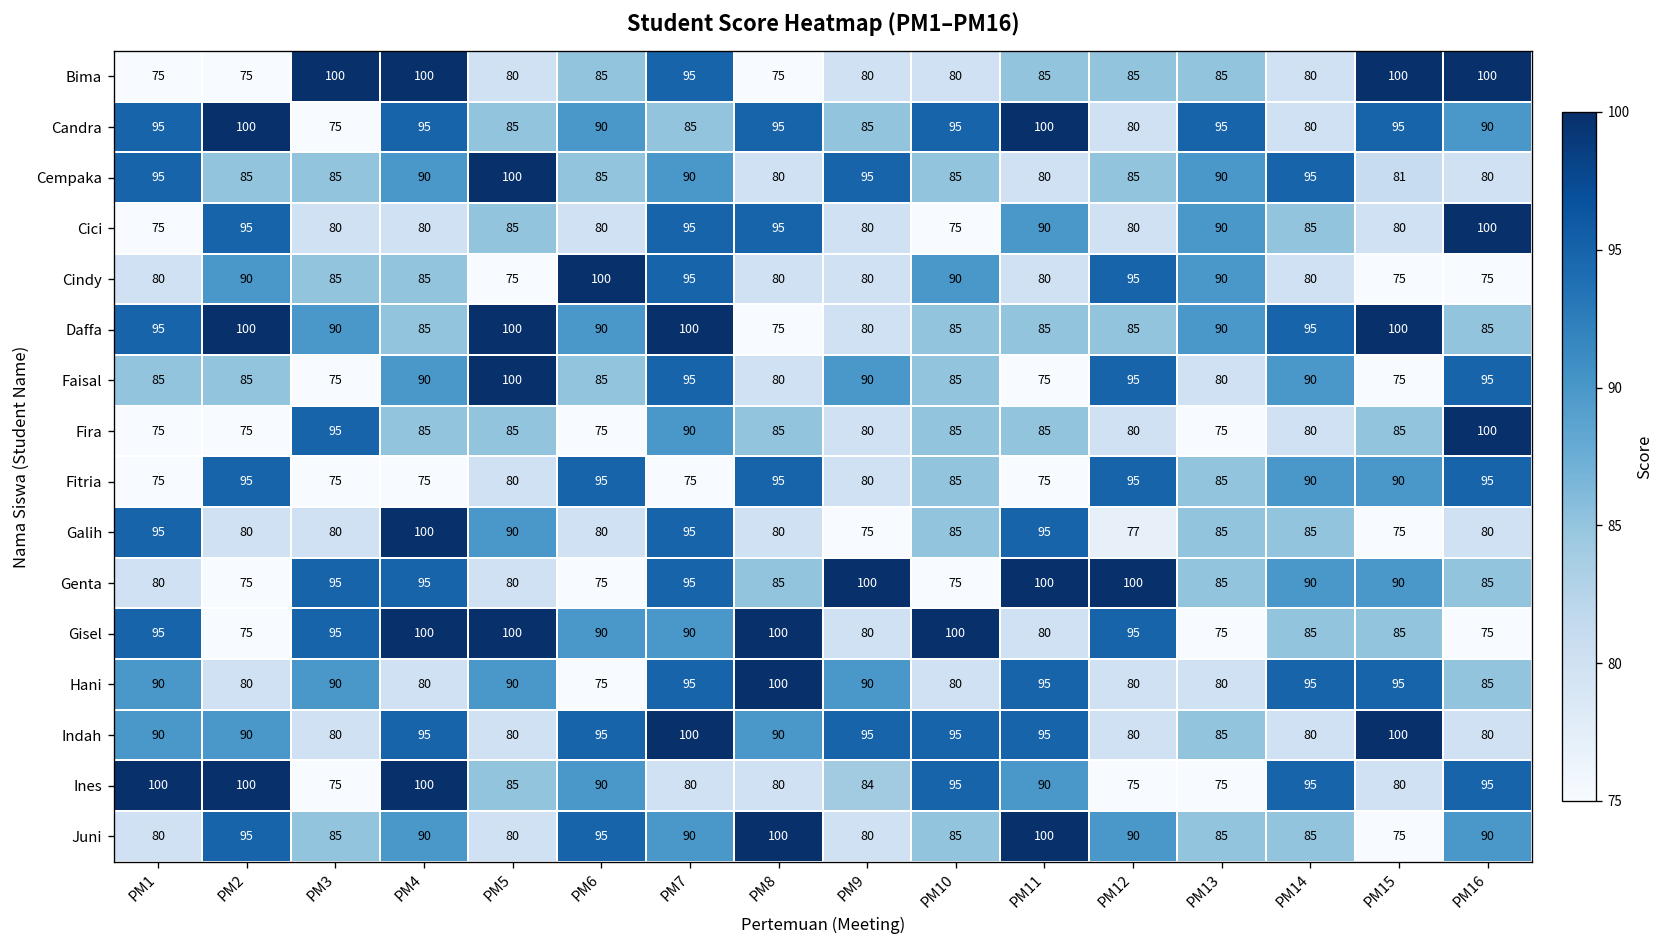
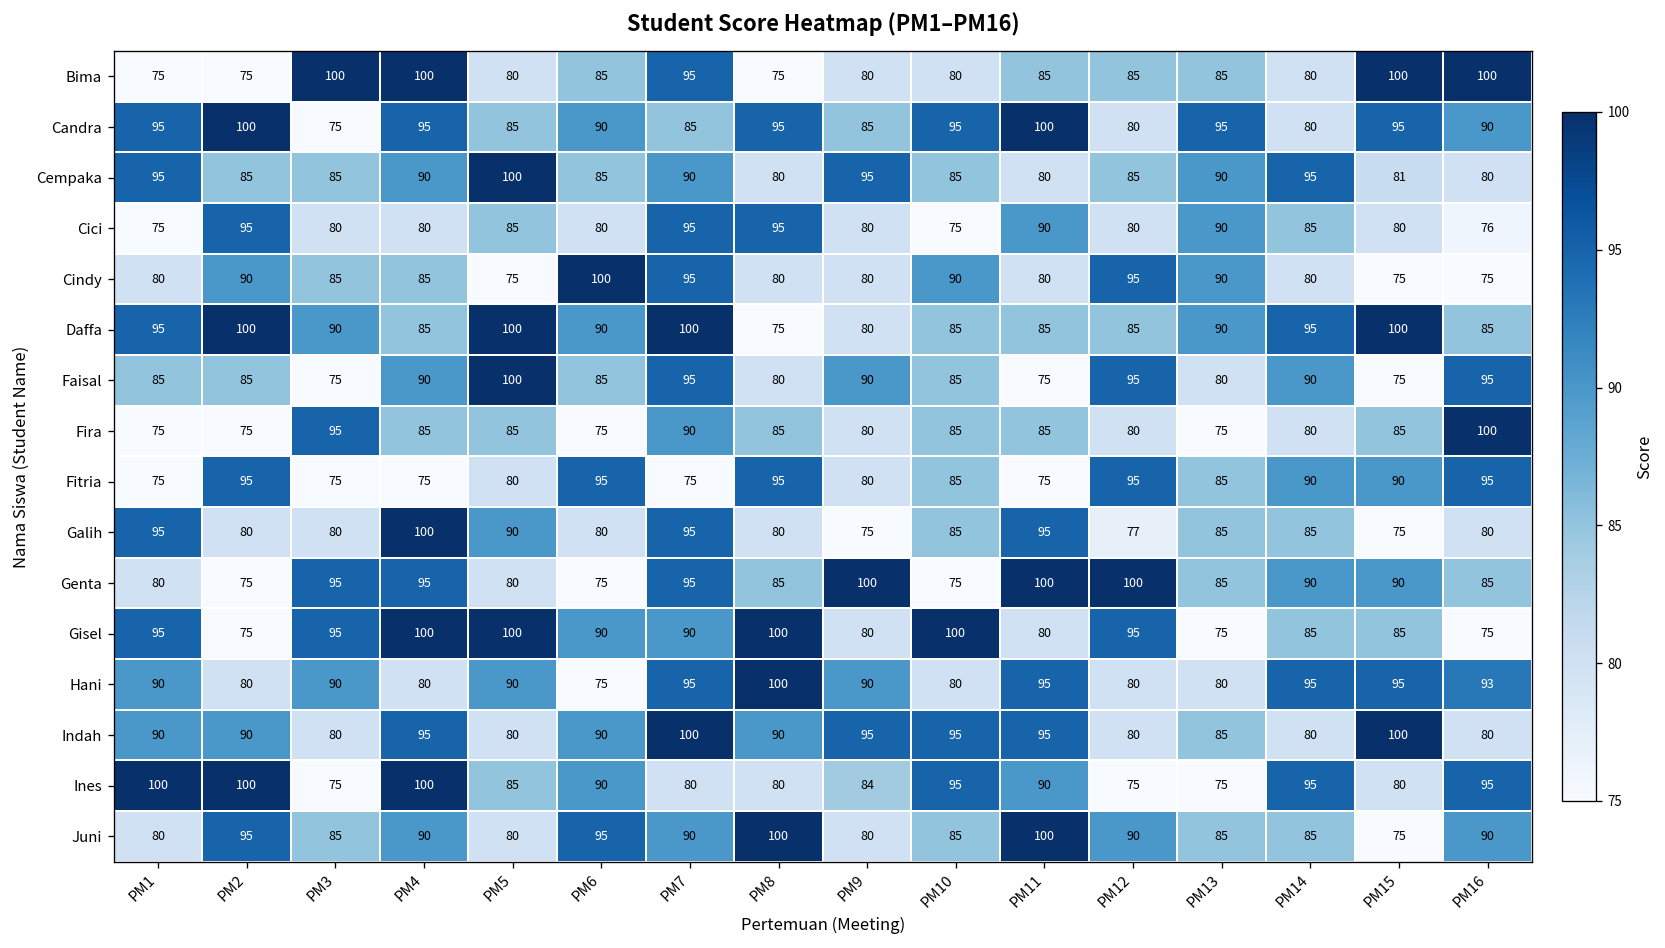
Cici, PM16: 100 -> 76
Hani, PM16: 85 -> 93
Indah, PM6: 95 -> 90
